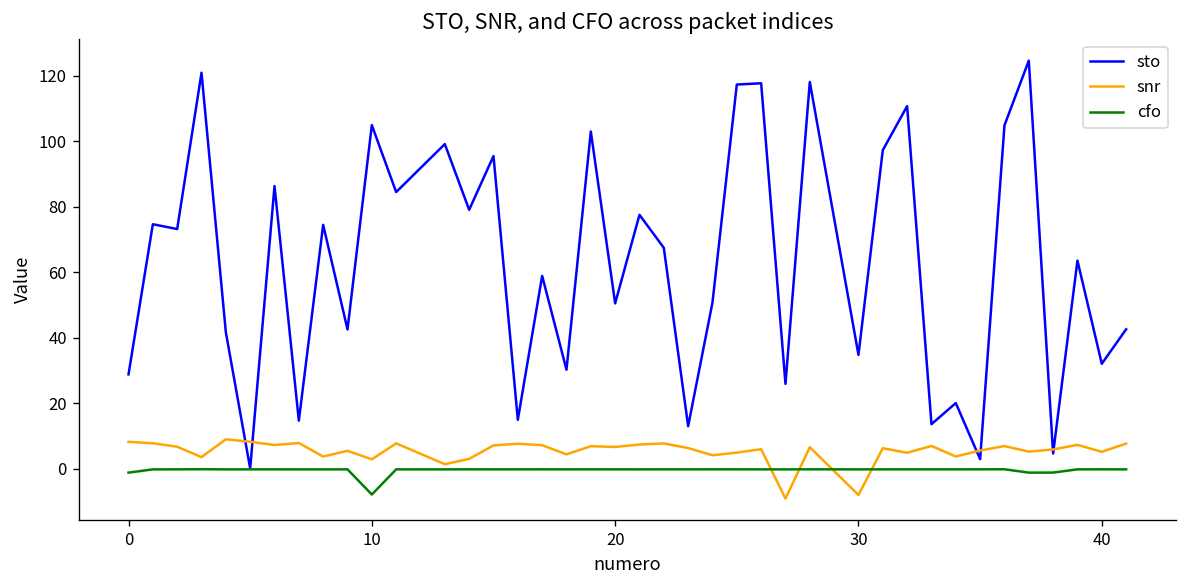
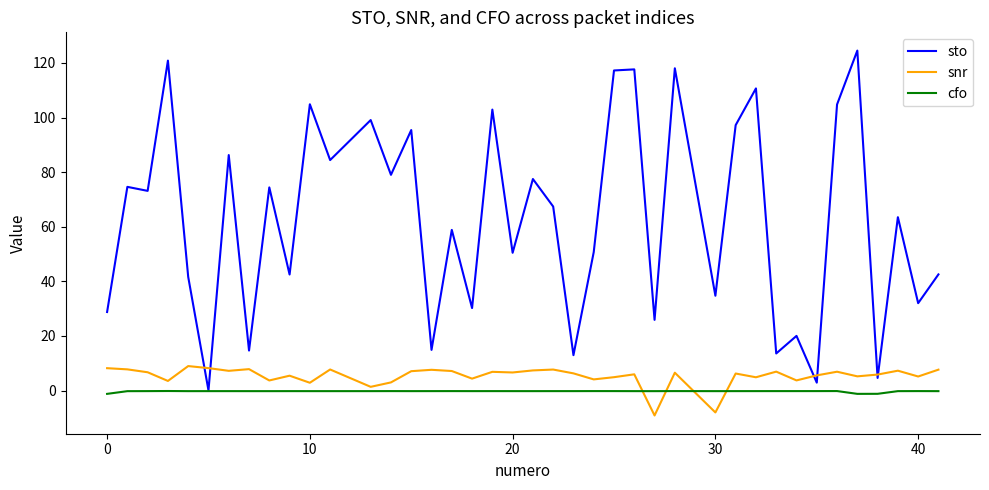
cfo, 10: -8 -> 0
